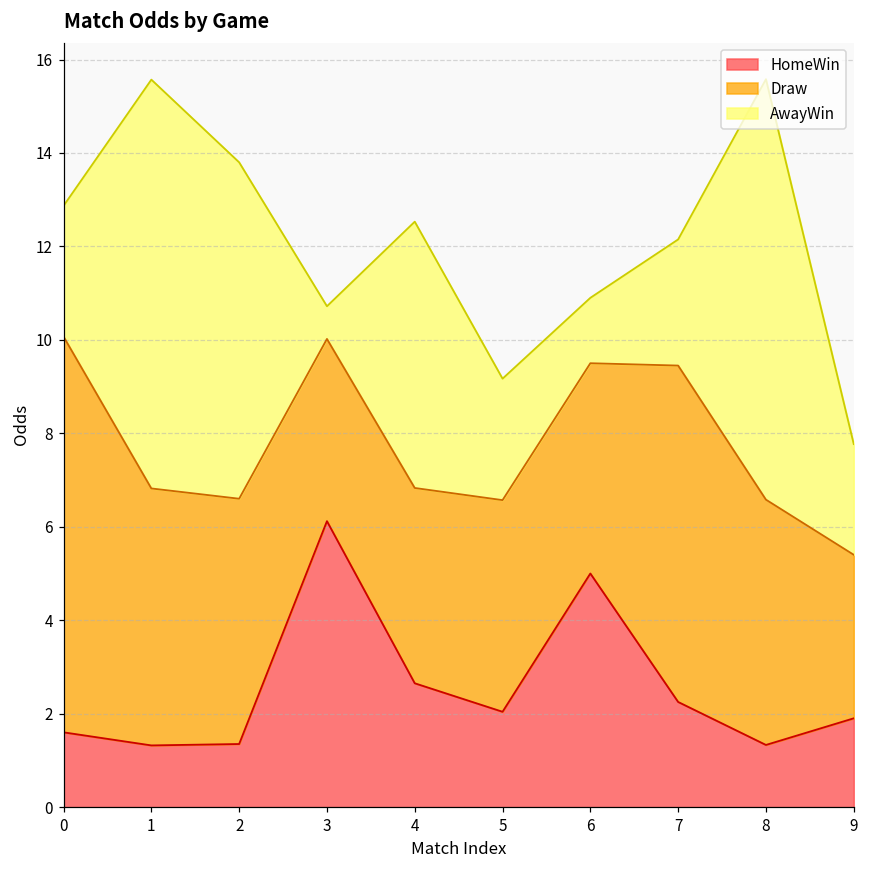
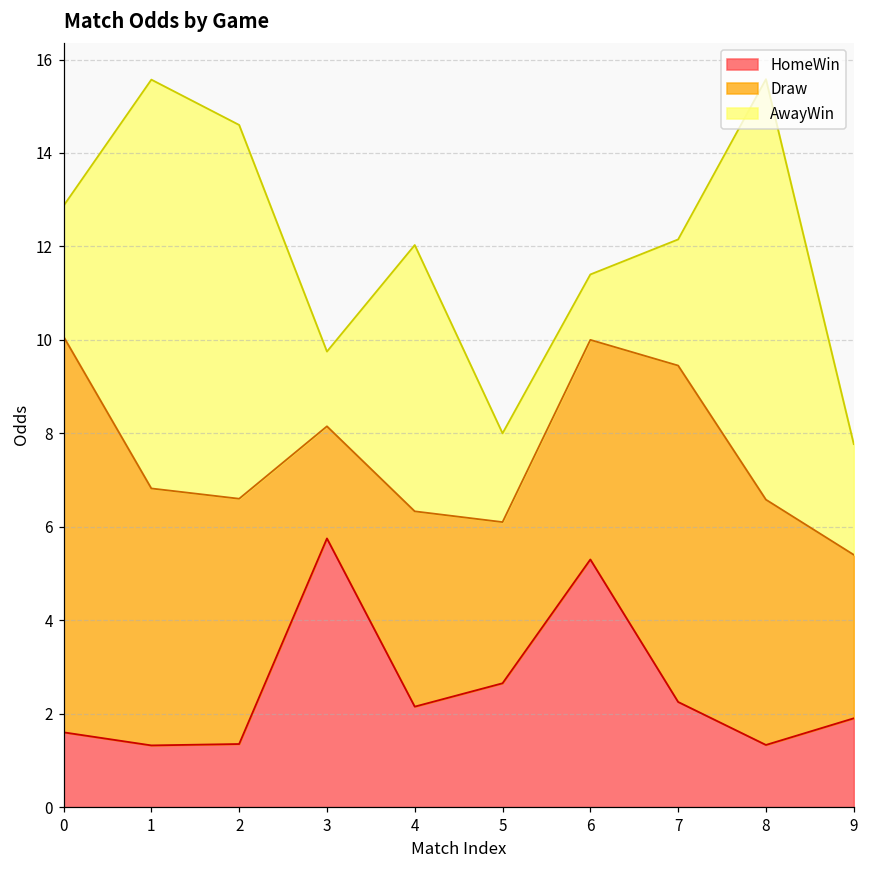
AwayWin, 2: 7.2 -> 8.0
HomeWin, 3: 6.1 -> 5.8
Draw, 3: 3.9 -> 2.4
AwayWin, 3: 0.7 -> 1.6
HomeWin, 4: 2.7 -> 2.2
HomeWin, 5: 2.0 -> 2.7
Draw, 5: 4.5 -> 3.4
AwayWin, 5: 2.6 -> 1.9
HomeWin, 6: 5.0 -> 5.3
Draw, 6: 4.5 -> 4.7
